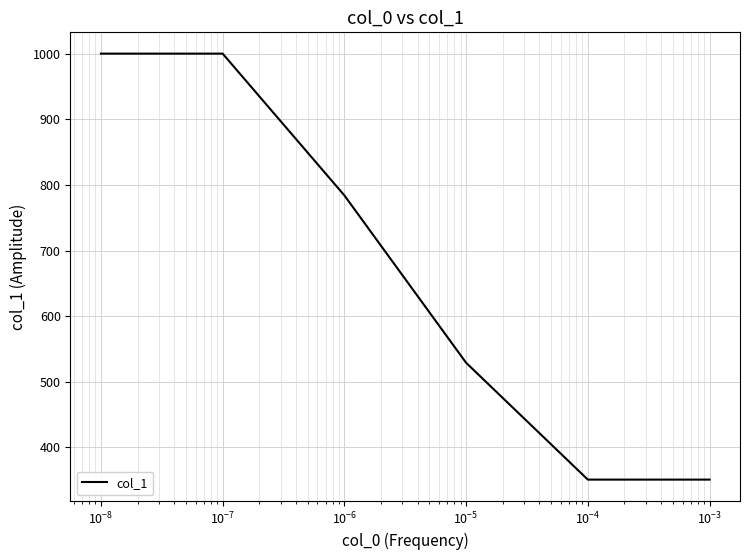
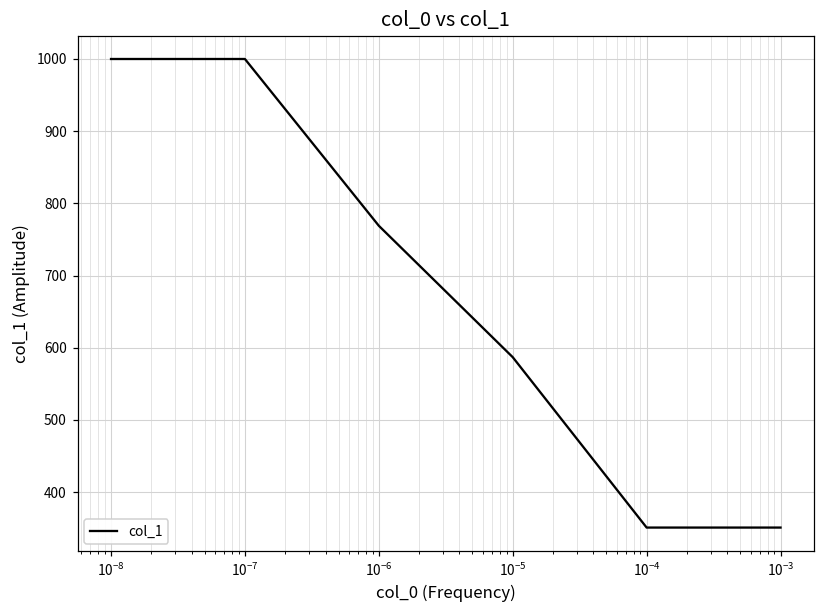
10^-6: 780 -> 770
10^-5: 530 -> 590
